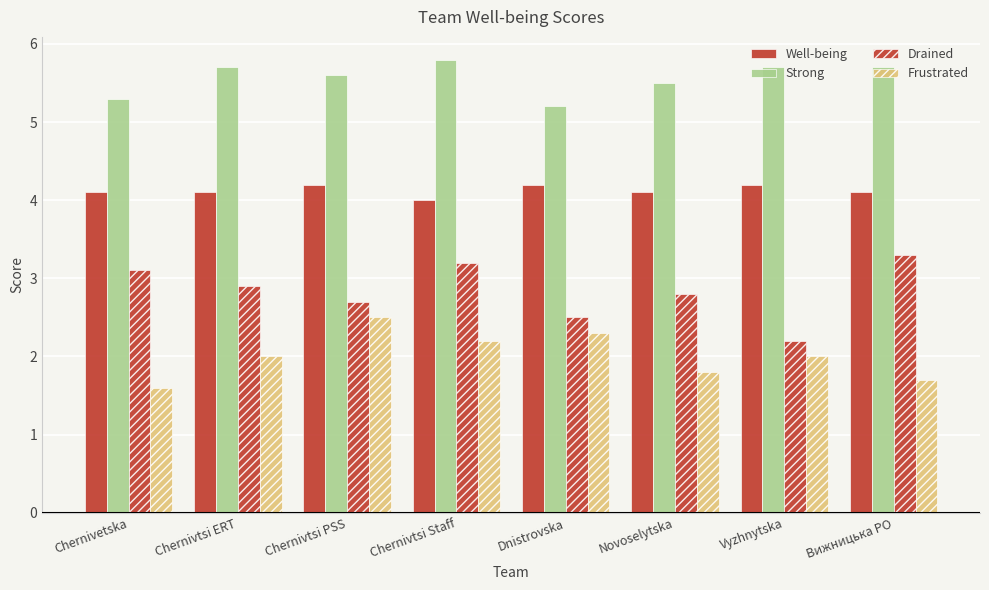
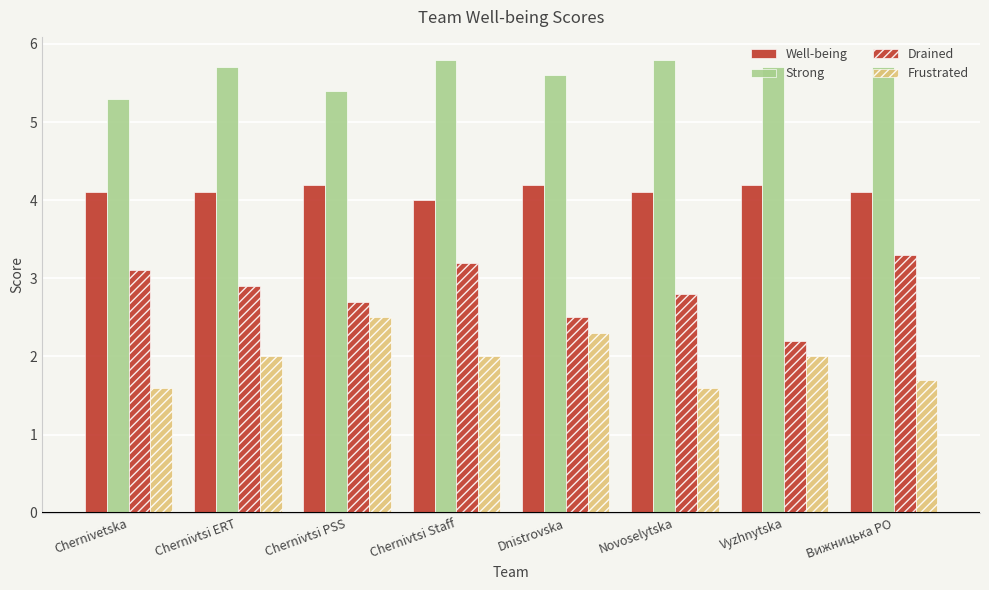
Strong, Chernivtsi PSS: 5.6 -> 5.4
Frustrated, Chernivtsi Staff: 2.2 -> 2.0
Strong, Dnistrovska: 5.2 -> 5.6
Strong, Novoselytska: 5.5 -> 5.8
Frustrated, Novoselytska: 1.8 -> 1.6
